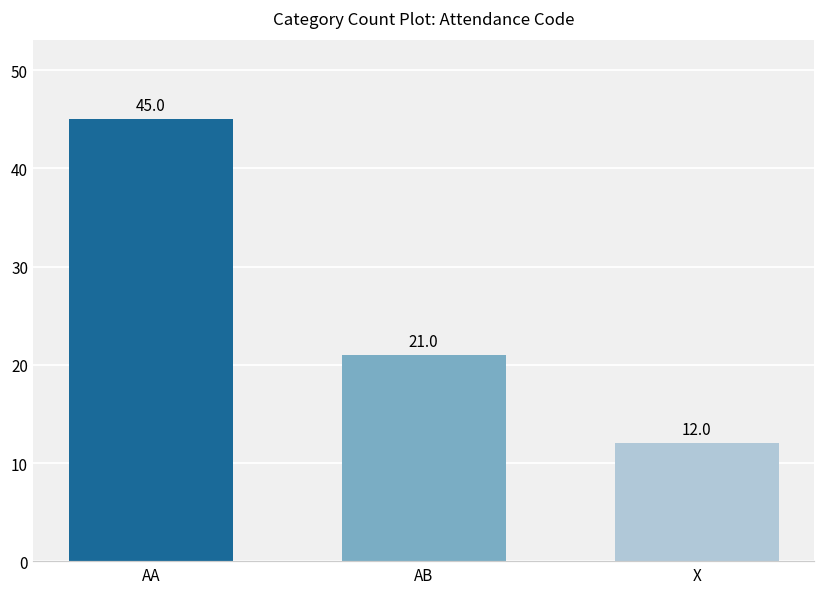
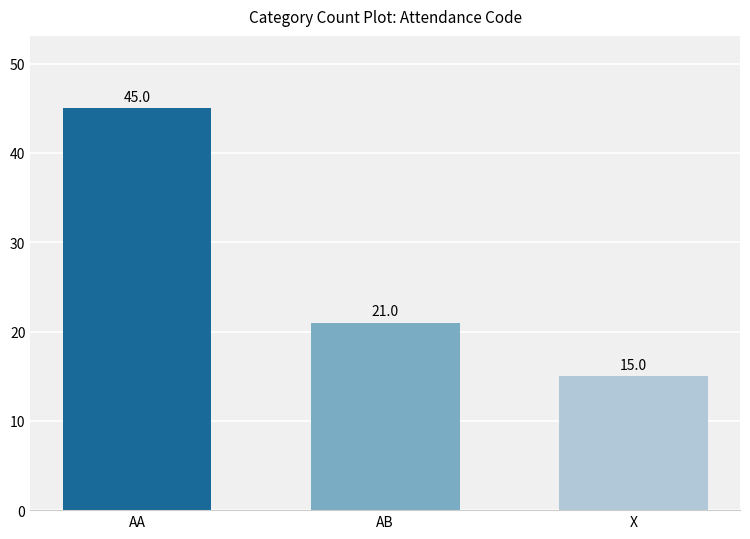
X: 12.0 -> 15.0
